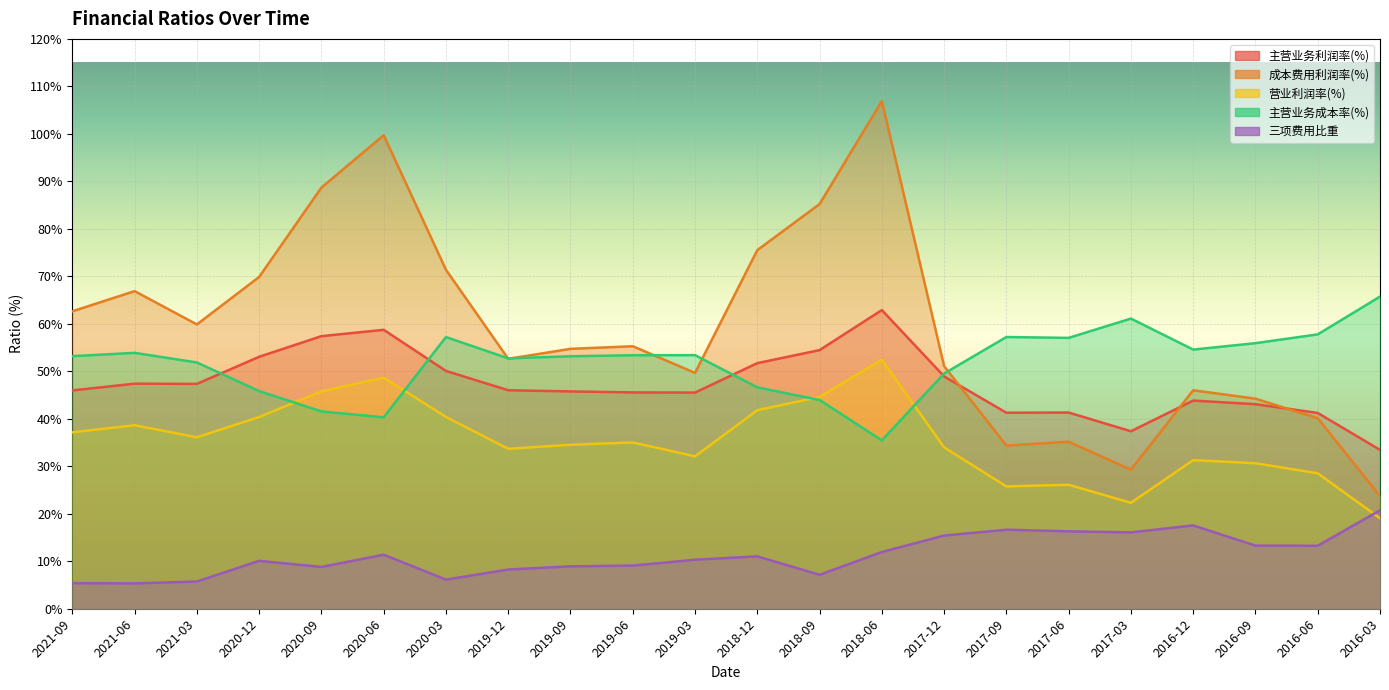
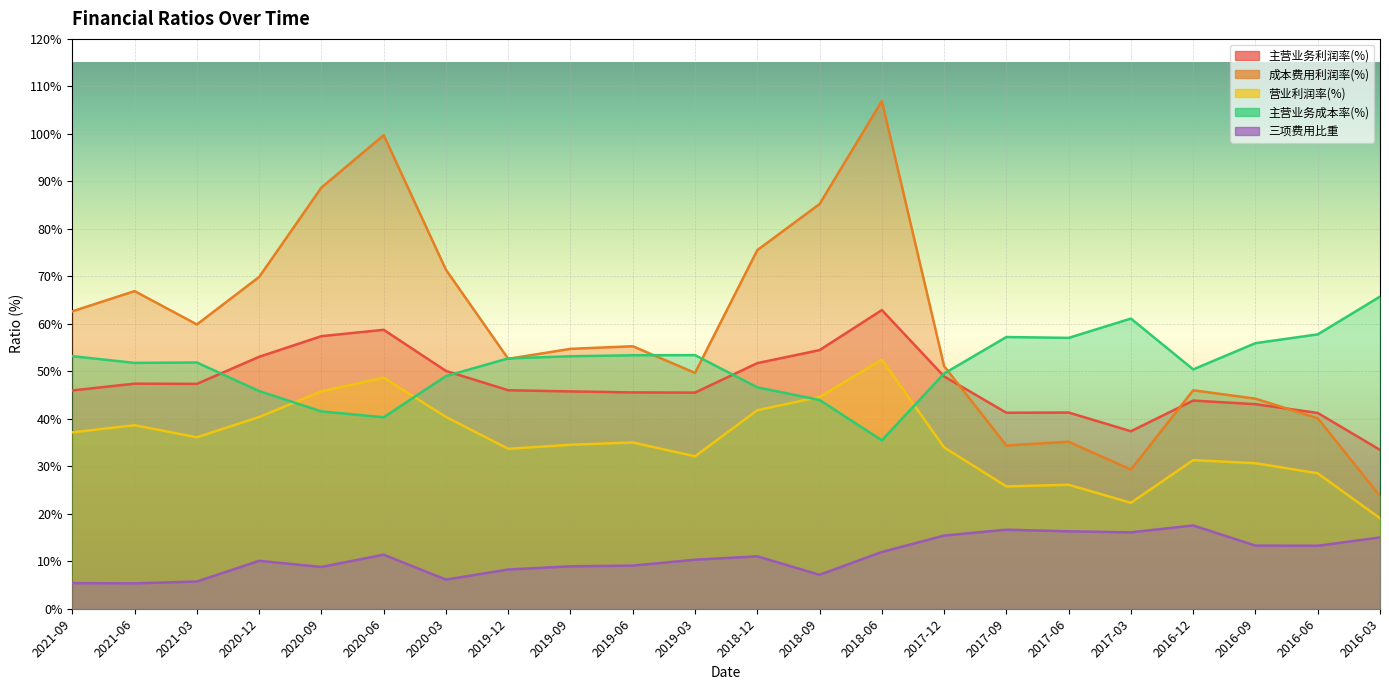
主营业务成本率(%), 2021-06: 54% -> 52%
主营业务成本率(%), 2020-03: 57% -> 49%
主营业务成本率(%), 2016-12: 55% -> 50%
三项费用比重, 2016-03: 21% -> 15%
